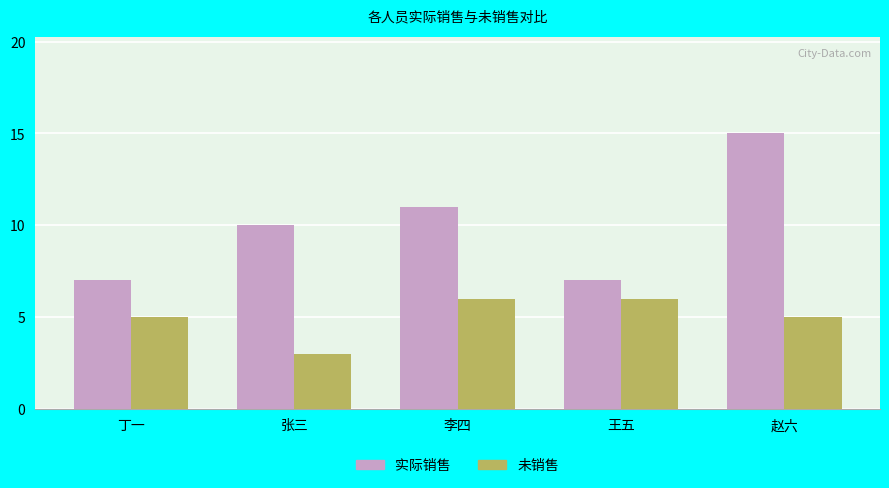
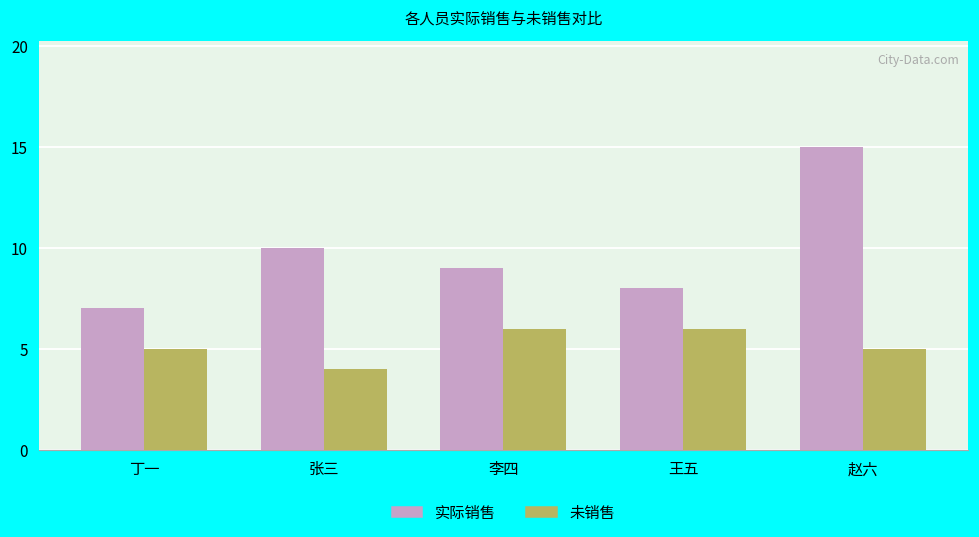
未销售, 张三: 3 -> 4
实际销售, 李四: 11 -> 9
实际销售, 王五: 7 -> 8
